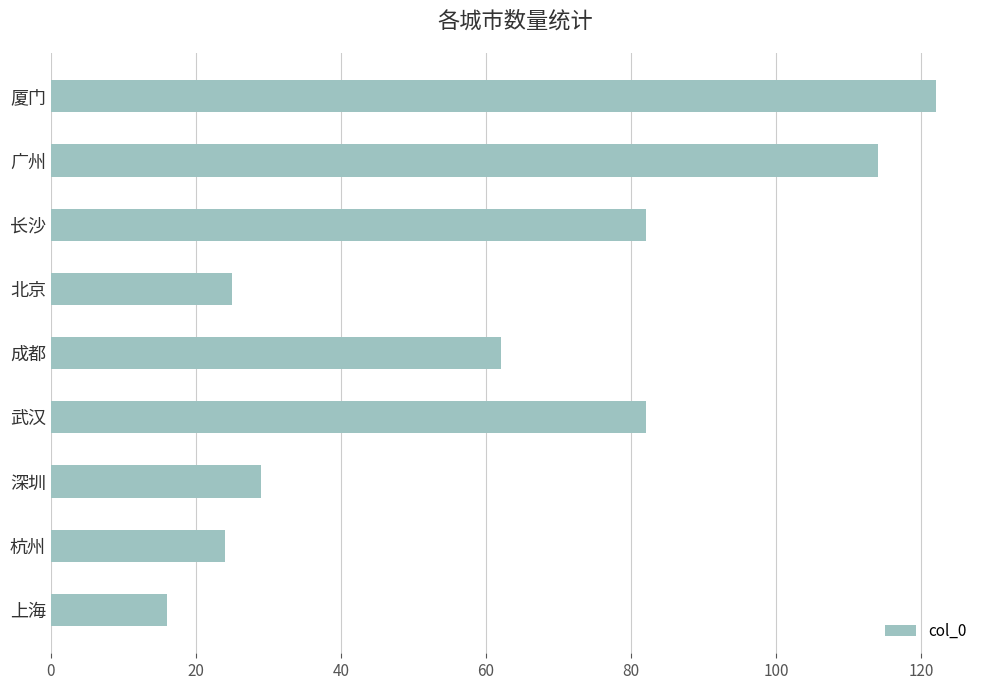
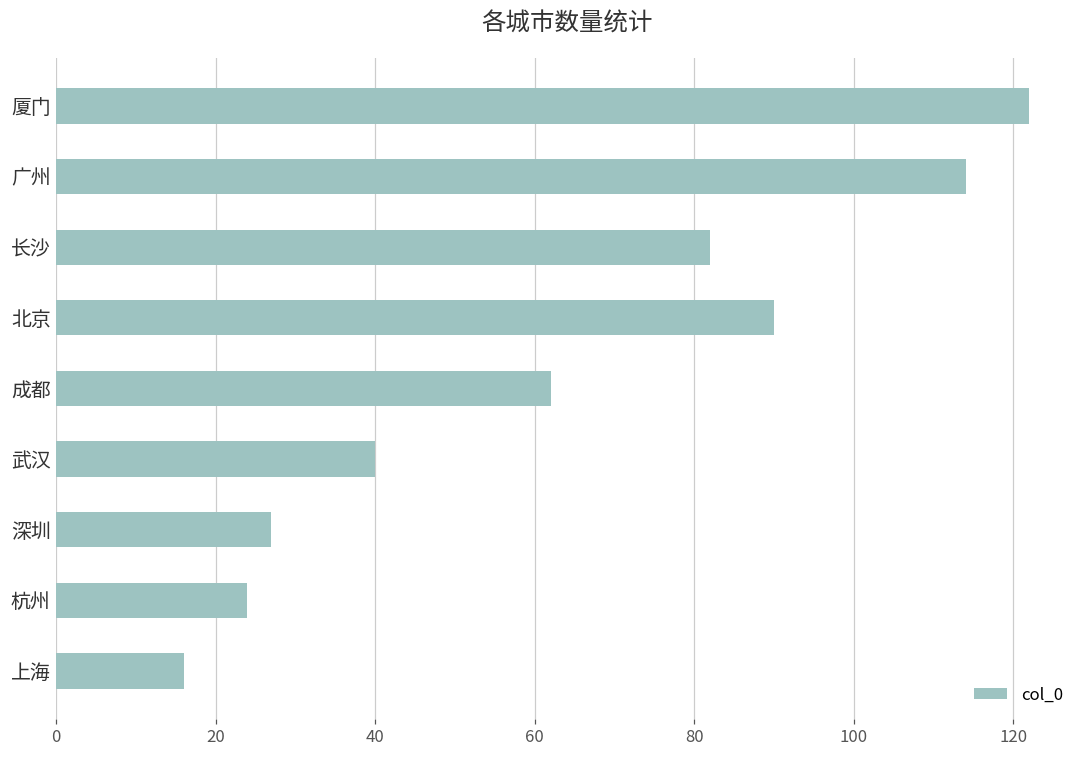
北京: 25 -> 90
武汉: 82 -> 40
深圳: 29 -> 27
